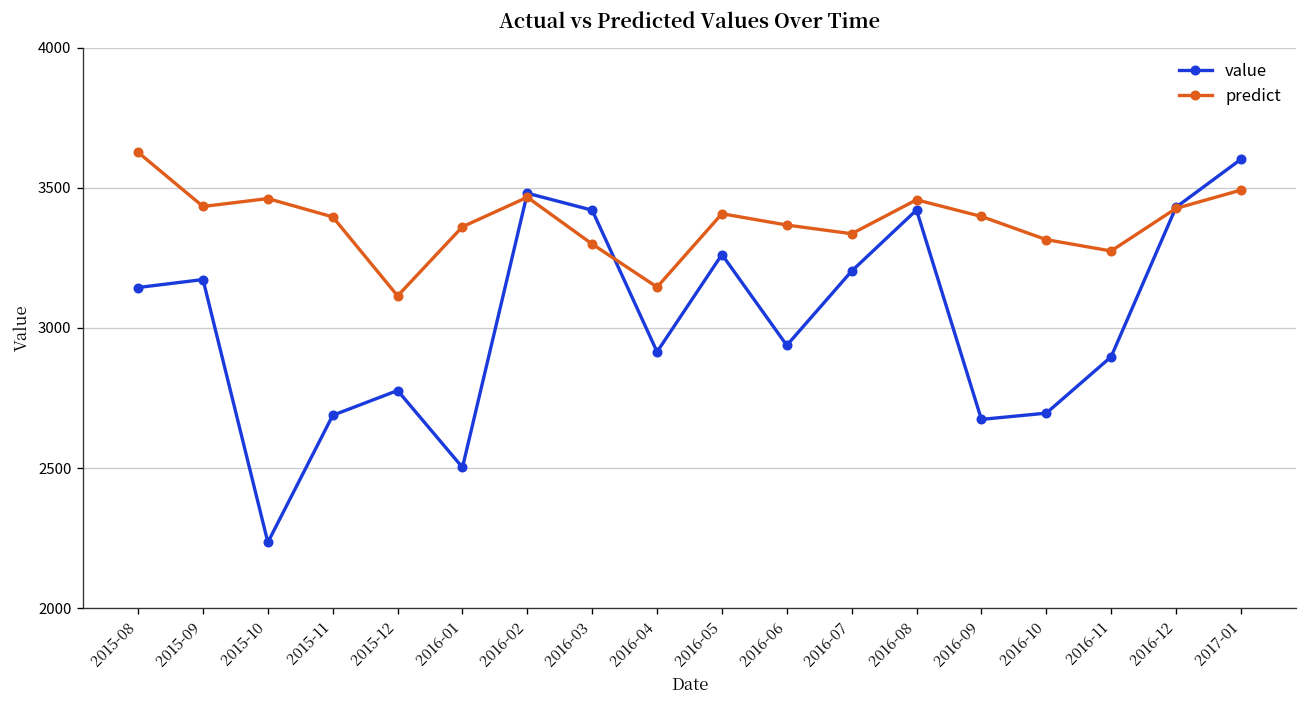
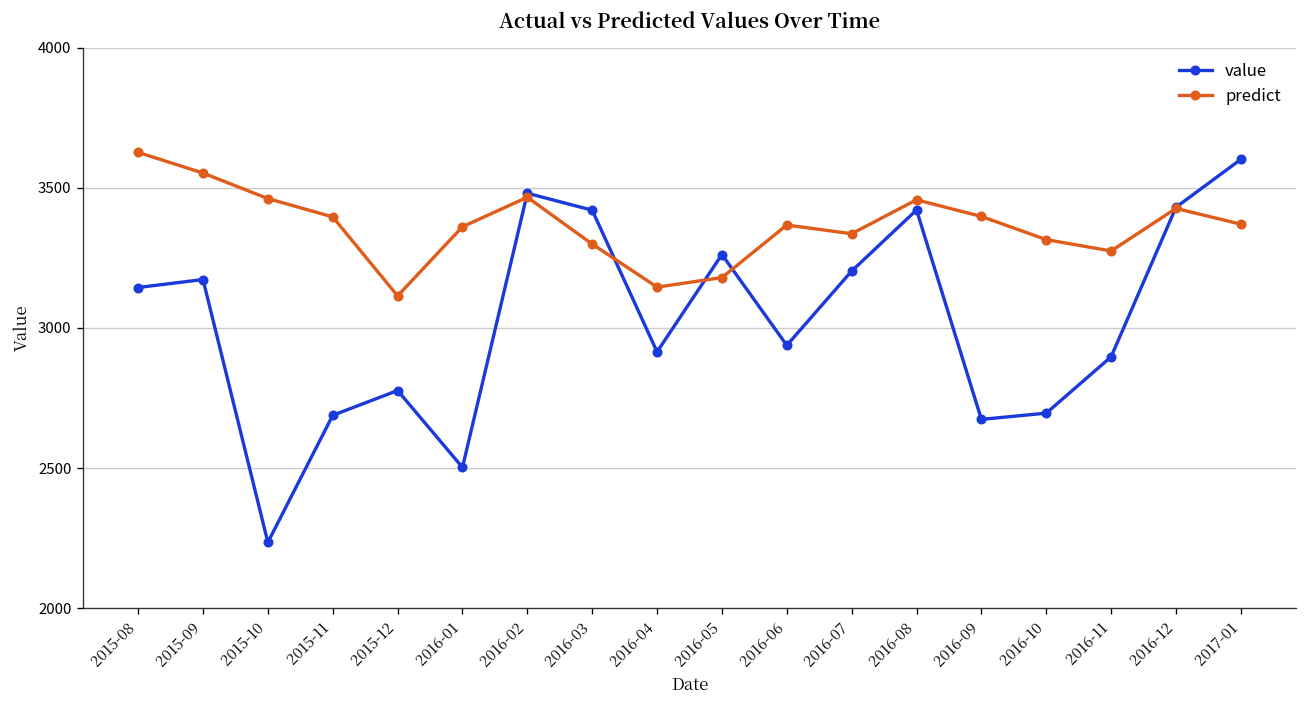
predict, 2015-09: 3430 -> 3550
predict, 2016-05: 3410 -> 3180
predict, 2017-01: 3490 -> 3370
